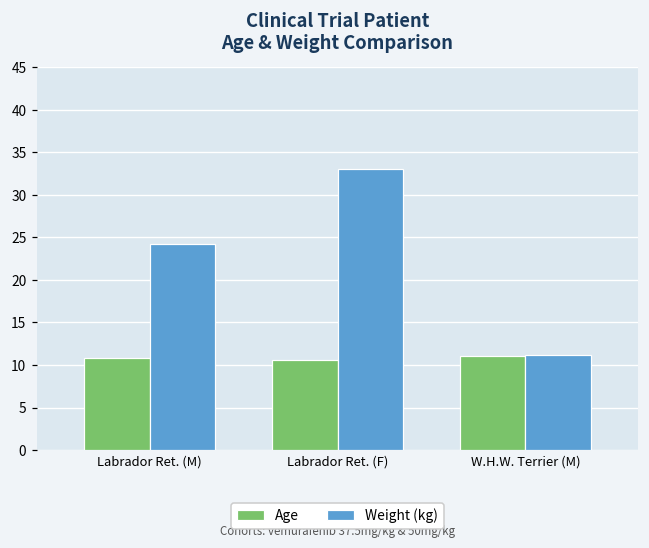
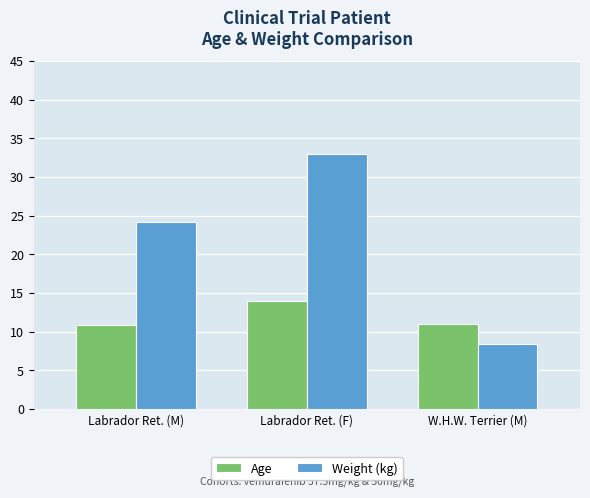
Age, Labrador Ret. (F): 11 -> 14
Weight (kg), W.H.W. Terrier (M): 11 -> 8
